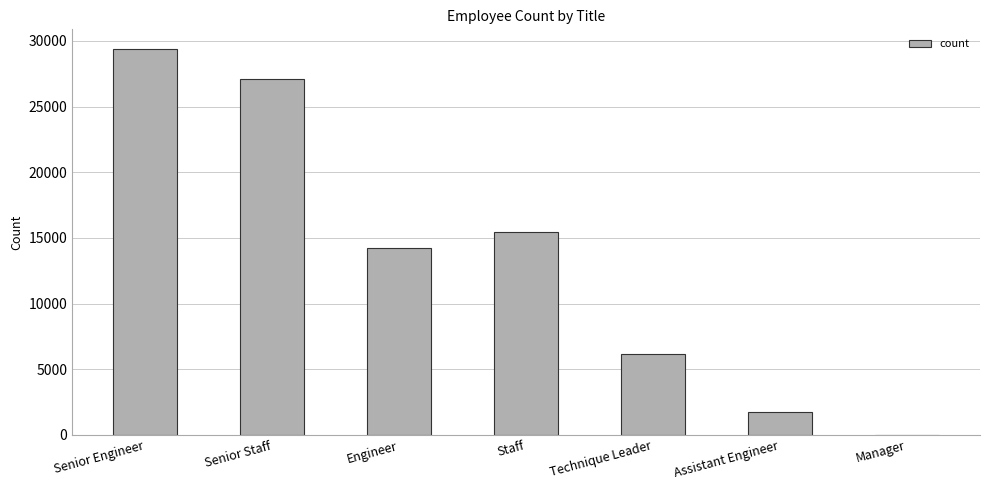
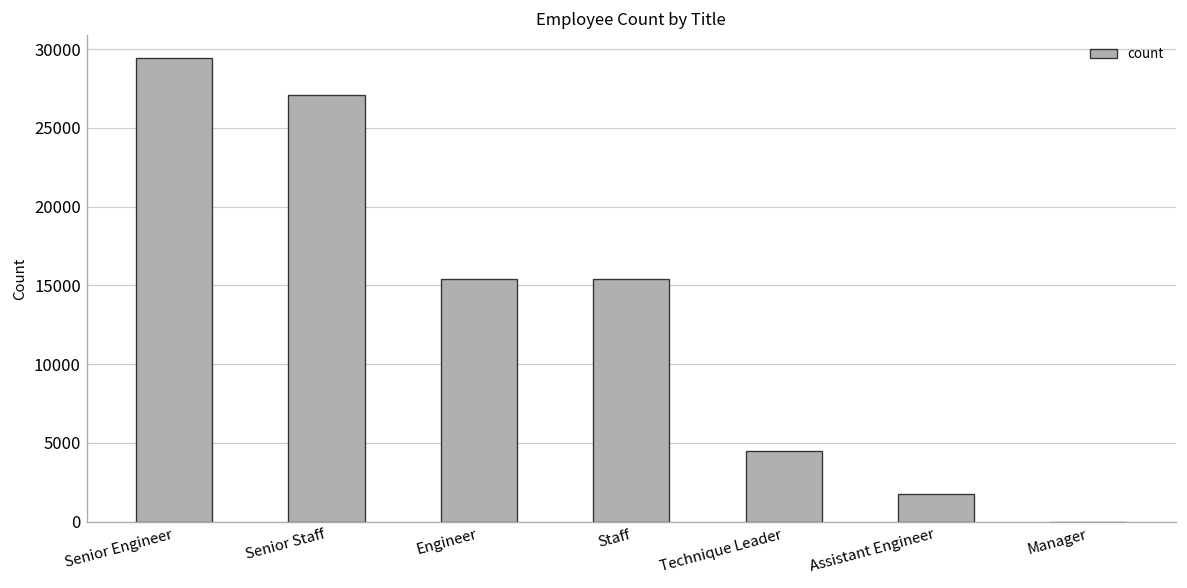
Engineer: 14200 -> 15400
Technique Leader: 6100 -> 4500
